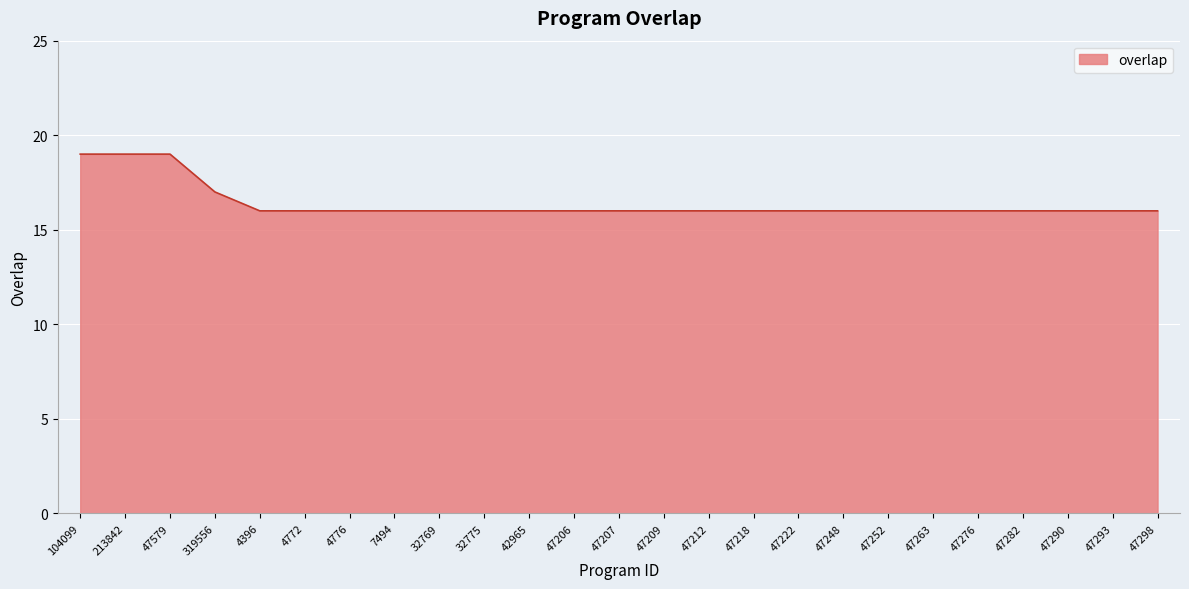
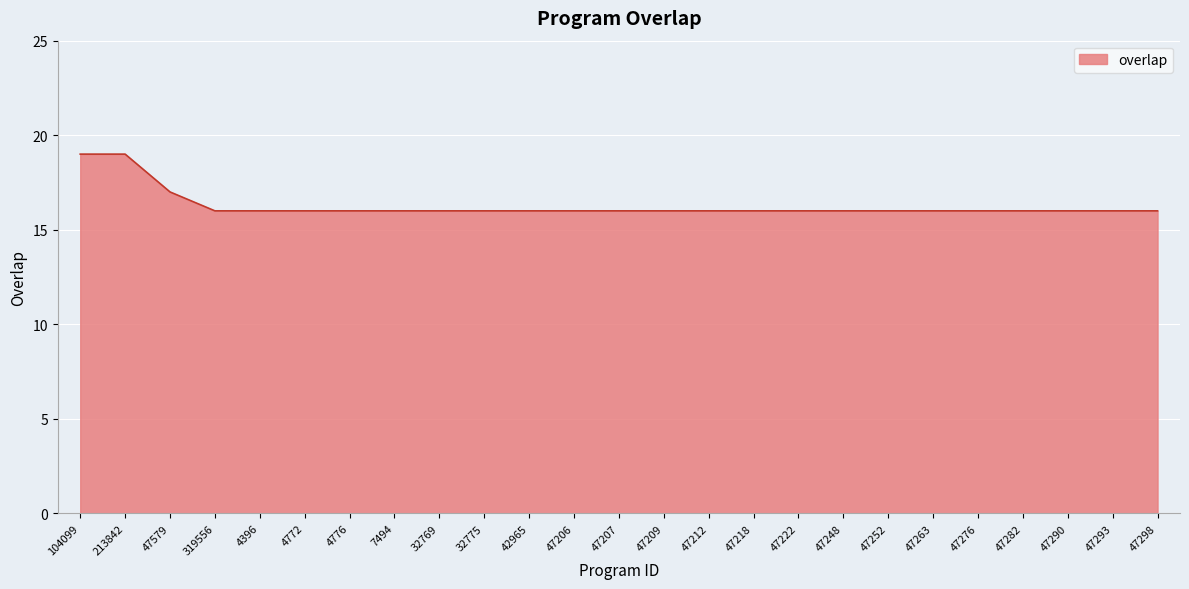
47579: 19 -> 17
319556: 17 -> 16
